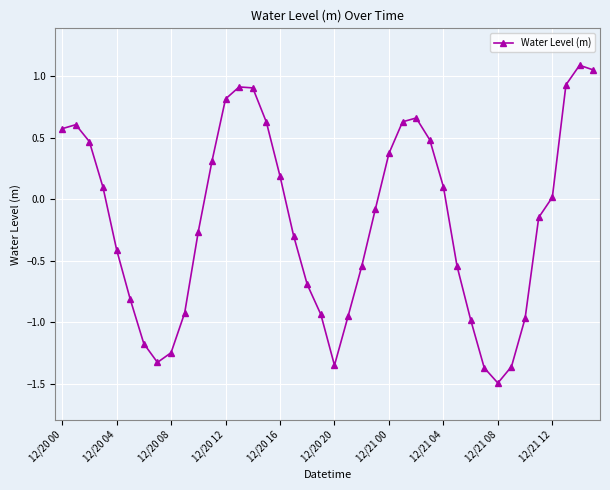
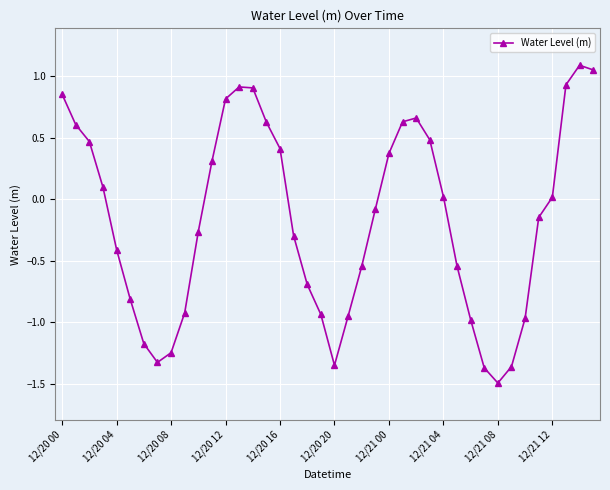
12/20 00: 0.57 -> 0.85
12/20 16: 0.19 -> 0.41
12/21 04: 0.10 -> 0.02
